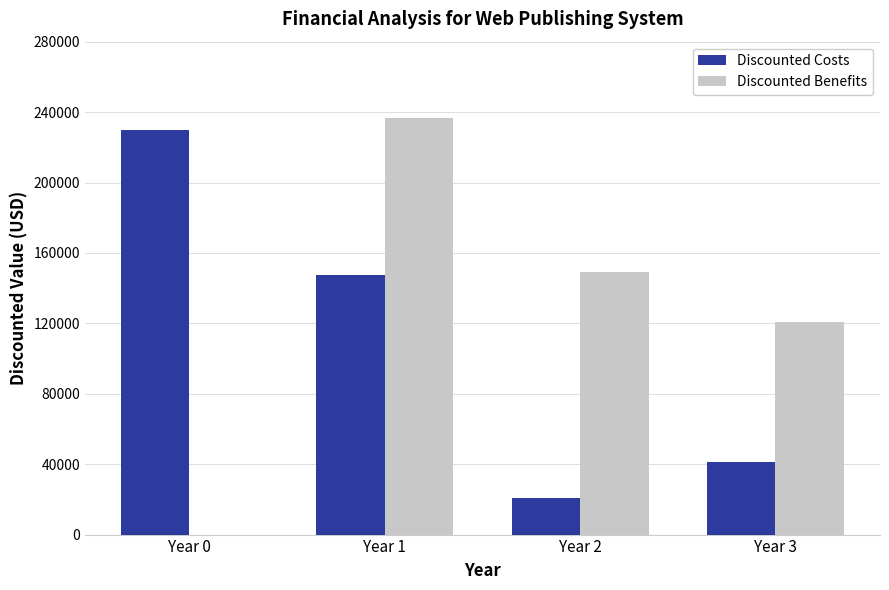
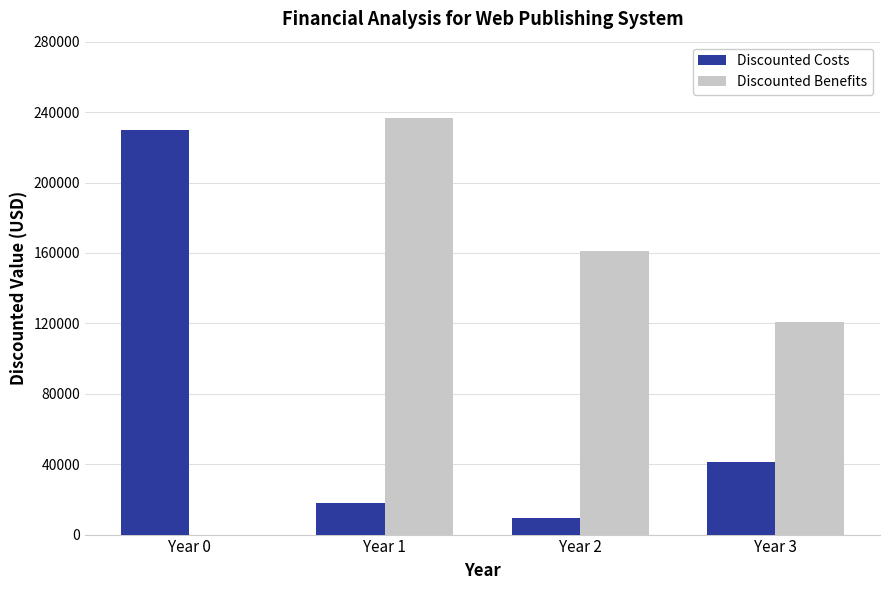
Discounted Costs, Year 1: 148000 -> 18000
Discounted Costs, Year 2: 21000 -> 9000
Discounted Benefits, Year 2: 149000 -> 161000
